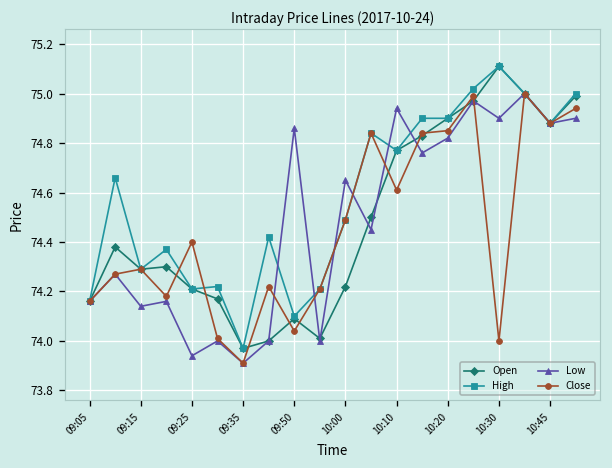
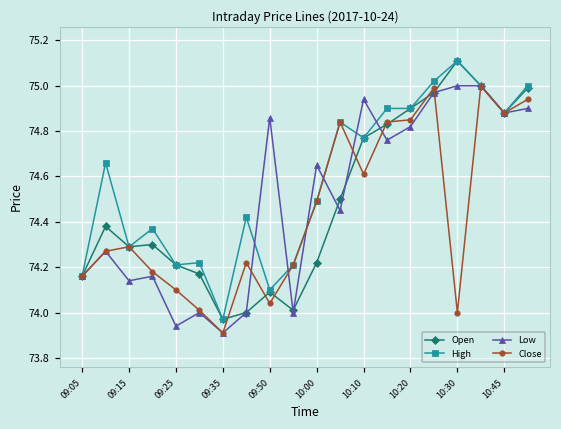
Close, 09:25: 74.4 -> 74.1
Low, 10:30: 74.9 -> 75.0
